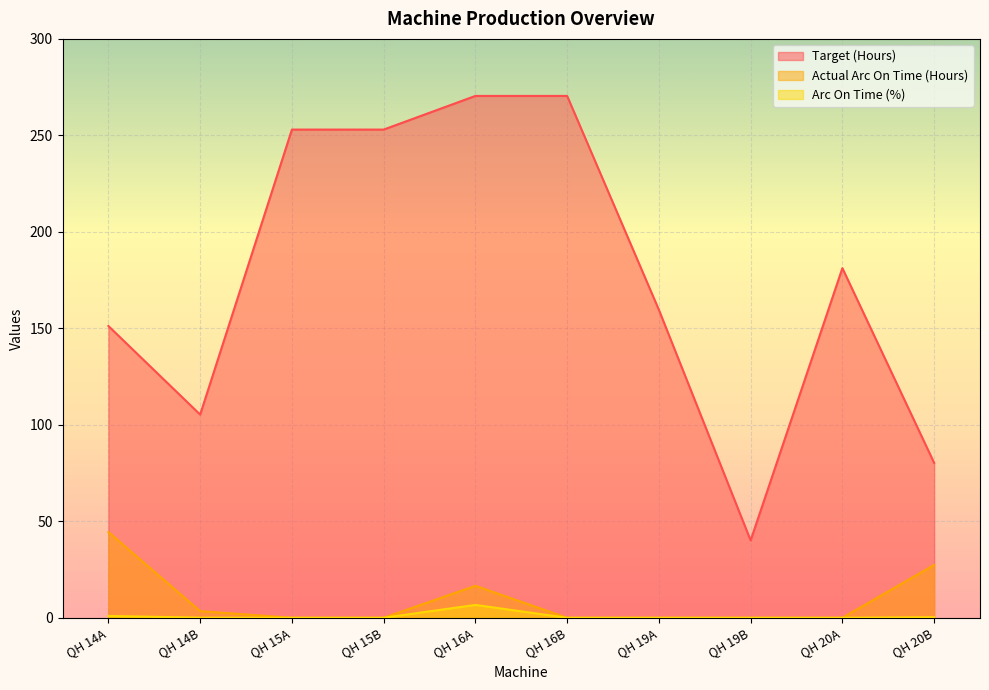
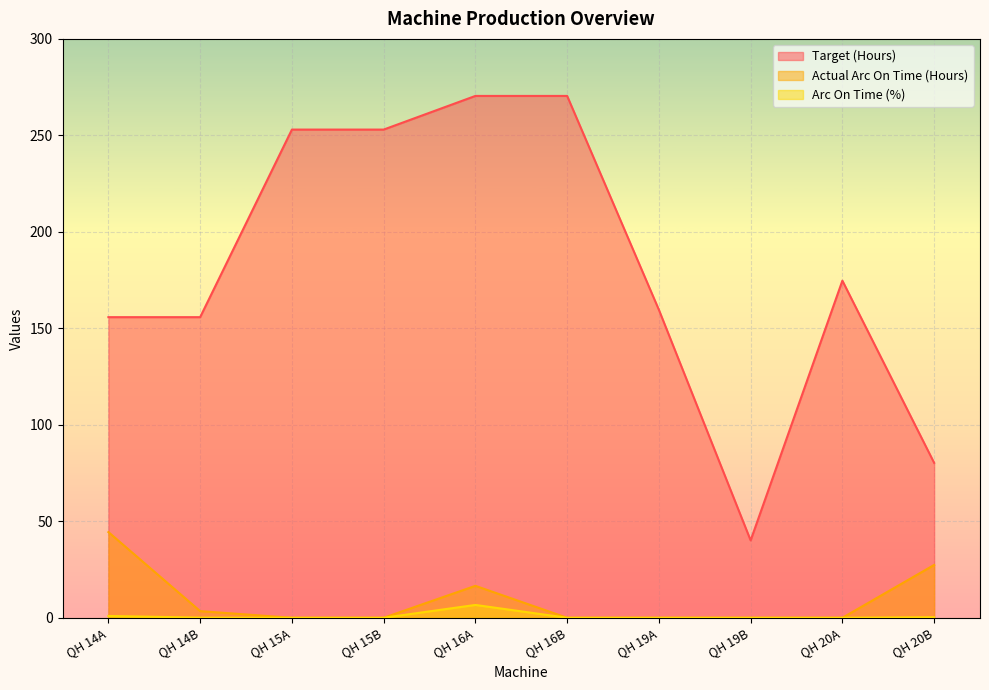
Target (Hours), QH 14A: 151 -> 156
Target (Hours), QH 14B: 105 -> 156
Target (Hours), QH 20A: 181 -> 175
